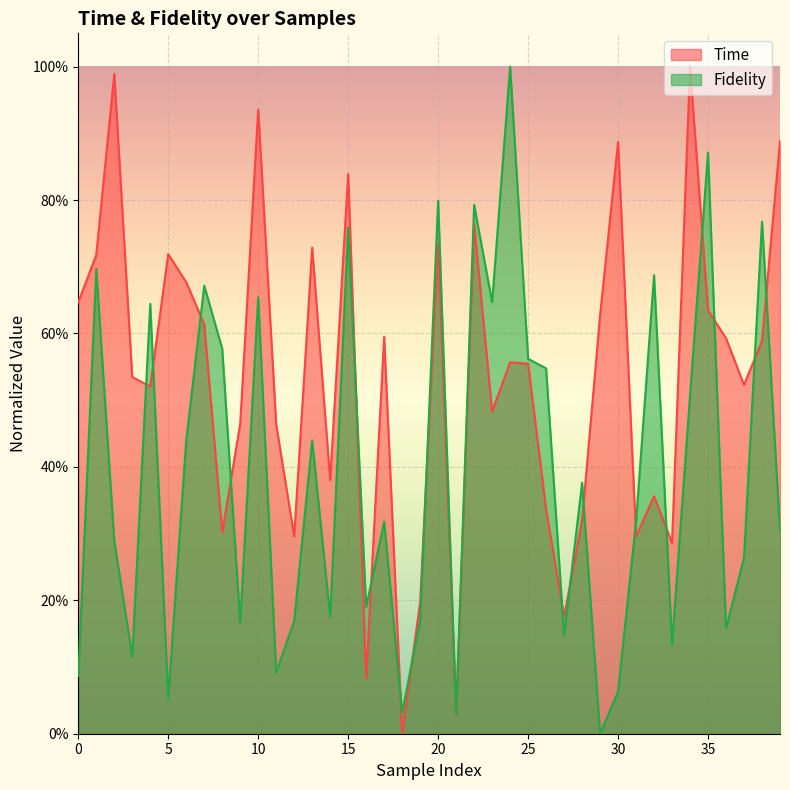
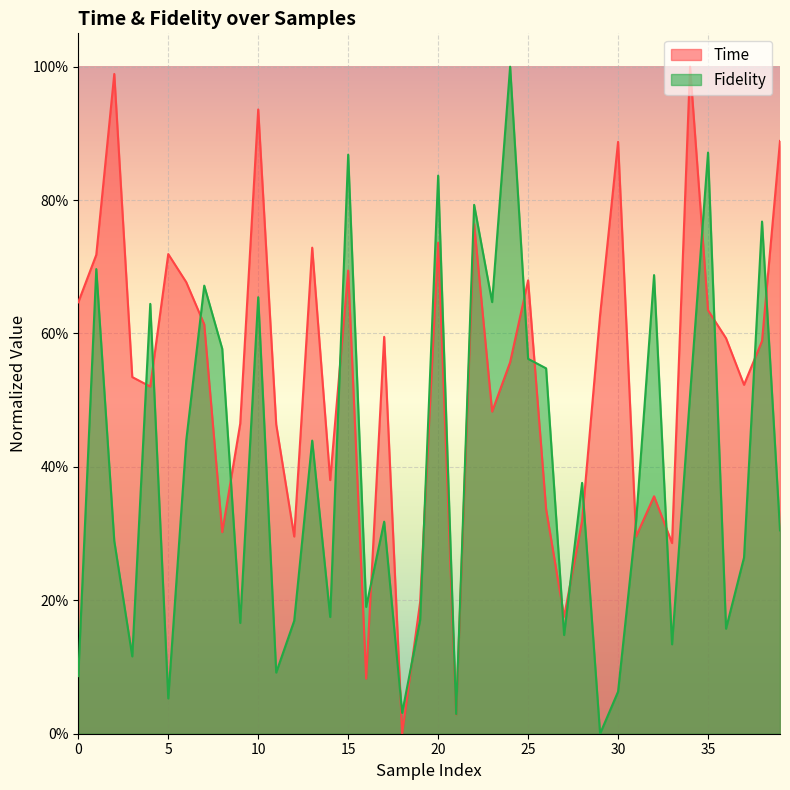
Time, 15: 84% -> 69%
Fidelity, 15: 76% -> 87%
Fidelity, 20: 80% -> 84%
Time, 25: 55% -> 68%
